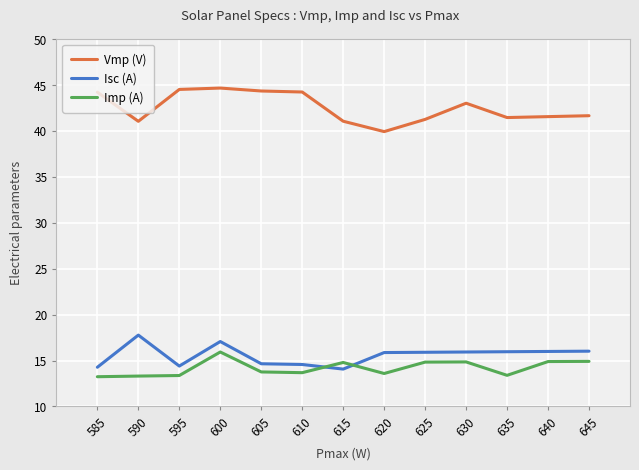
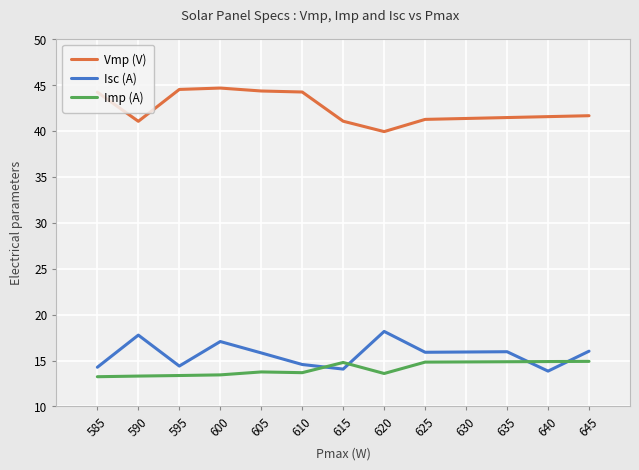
Imp (A), 600: 16 -> 13
Isc (A), 605: 15 -> 16
Isc (A), 620: 16 -> 18
Vmp (V), 630: 43 -> 41
Imp (A), 635: 13 -> 15
Isc (A), 640: 16 -> 14
